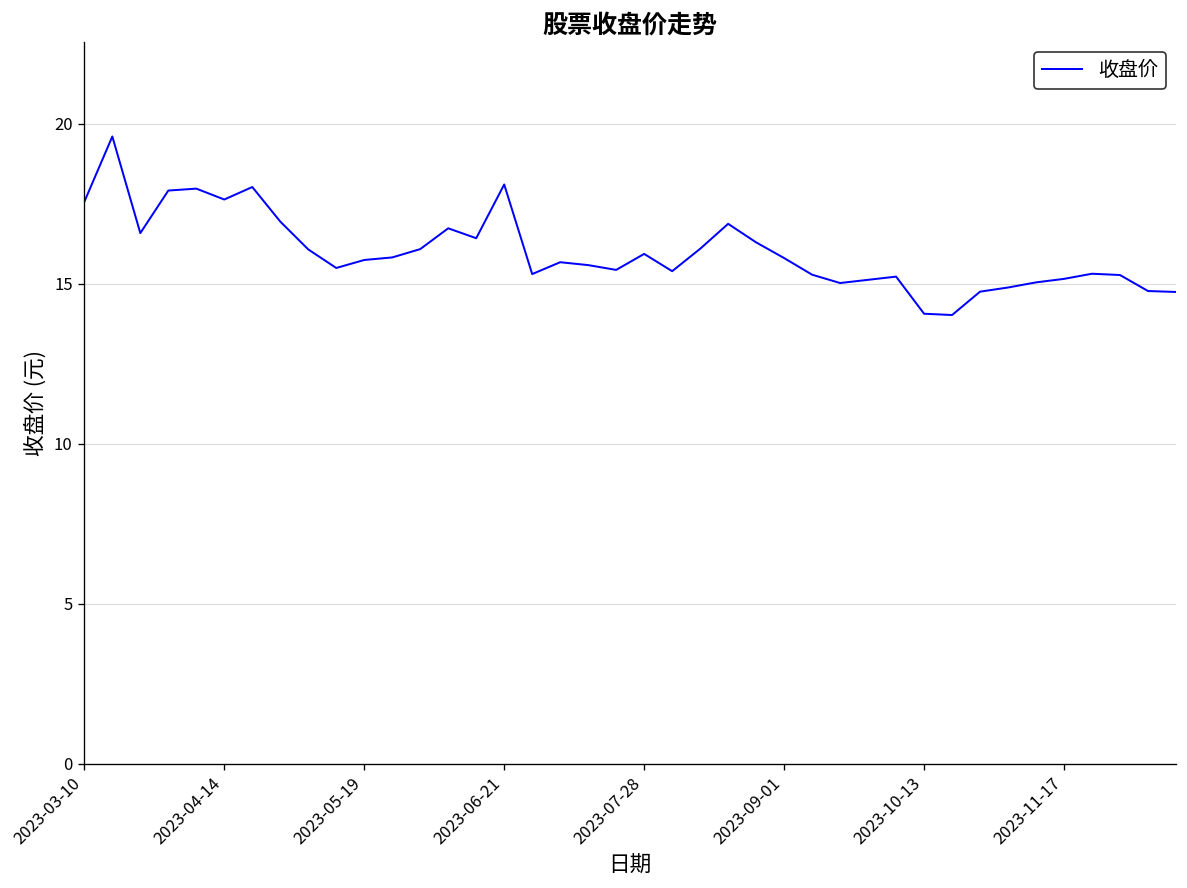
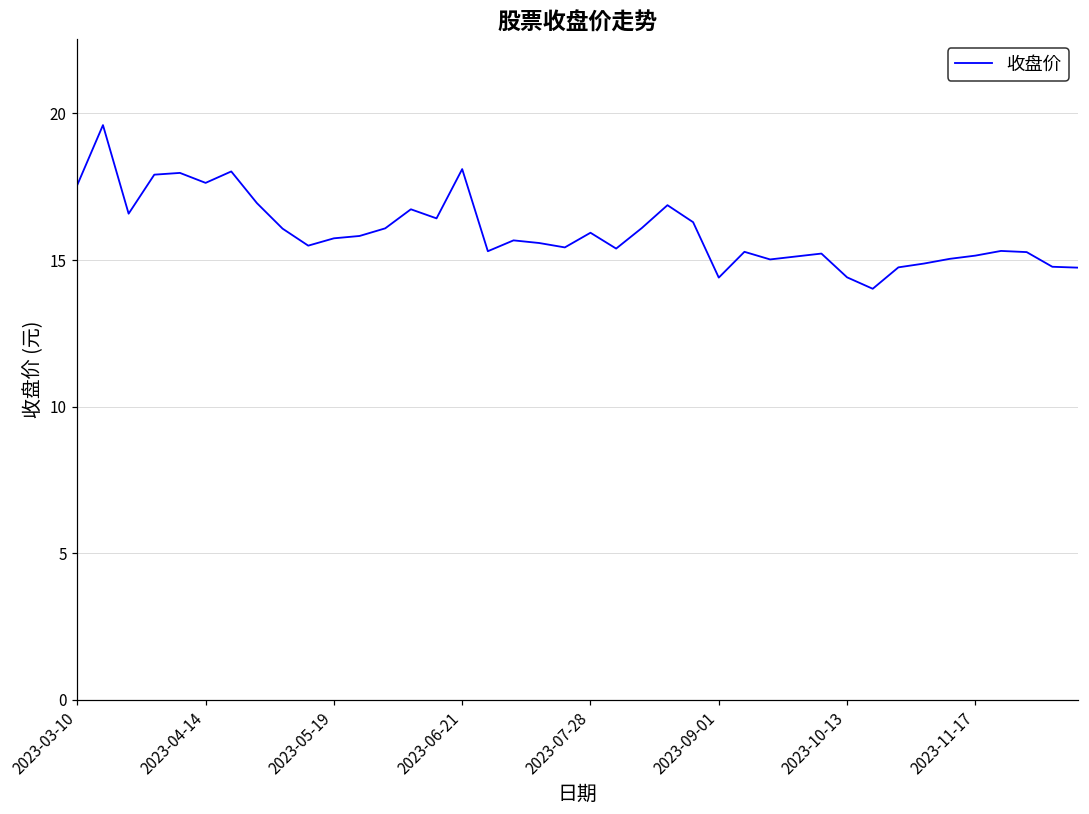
2023-09-01: 15.8 -> 14.4
2023-10-13: 14.1 -> 14.4
